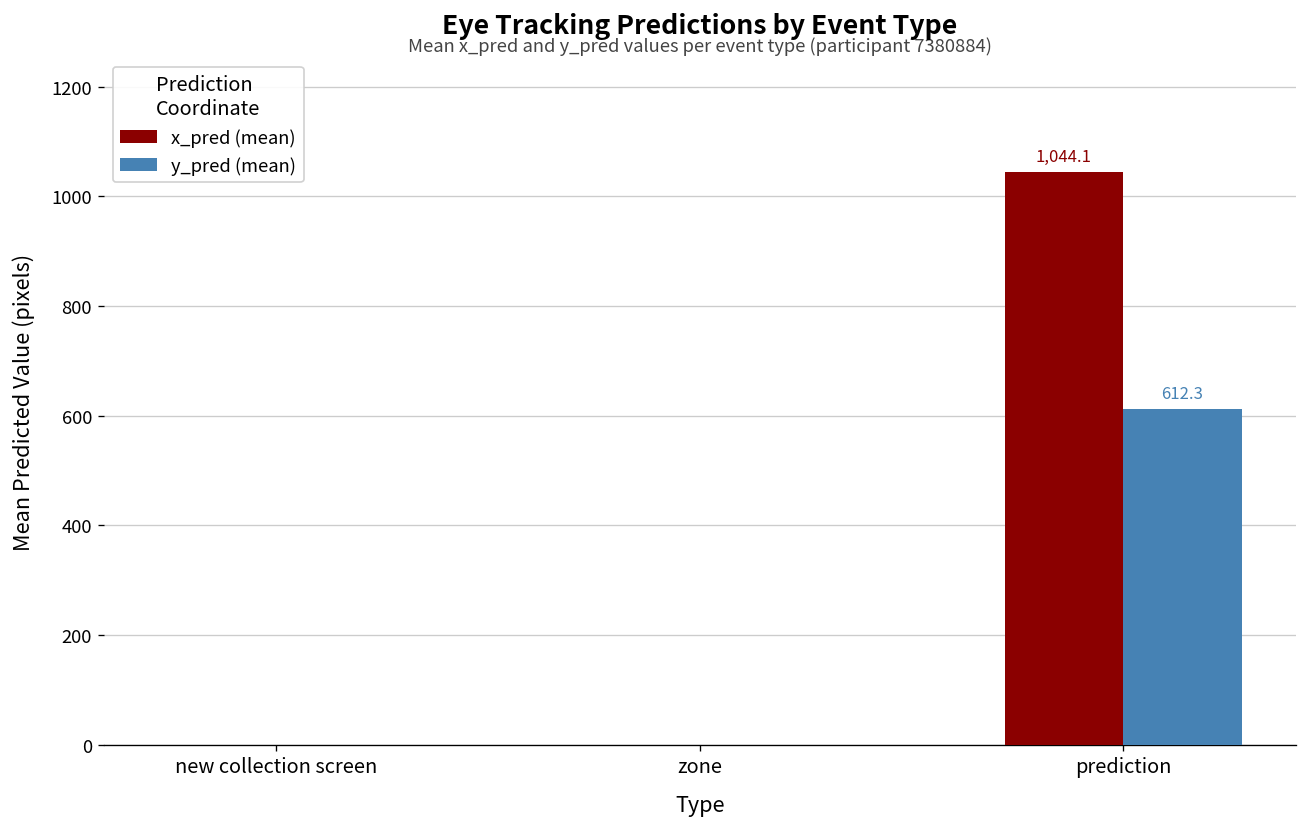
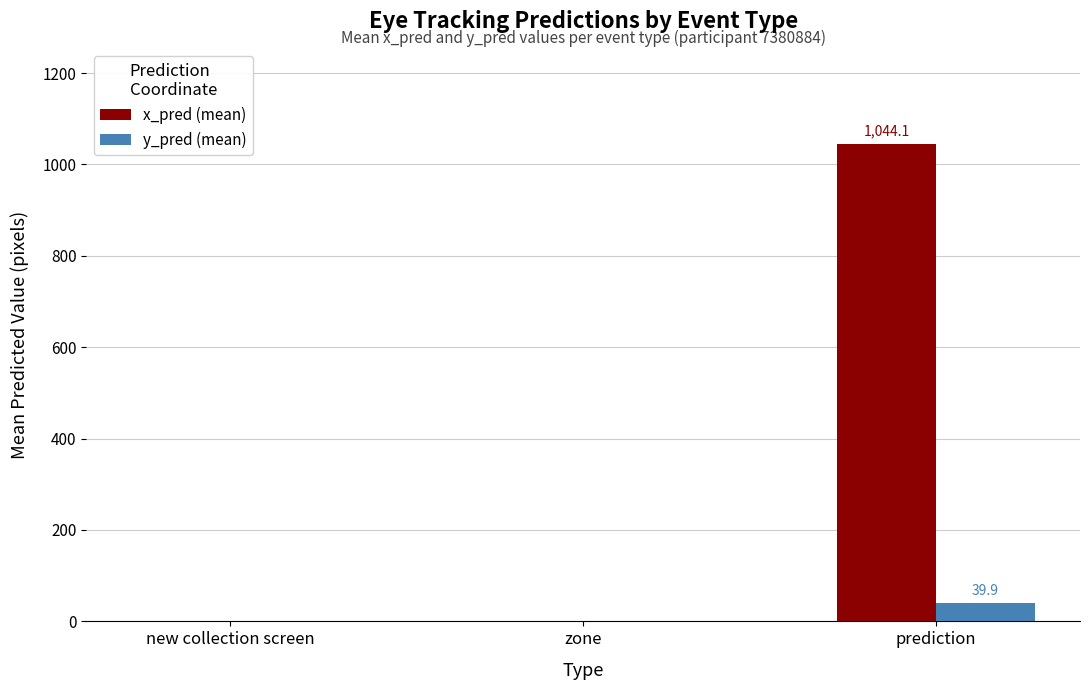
y_pred (mean), prediction: 612.3 -> 39.9
